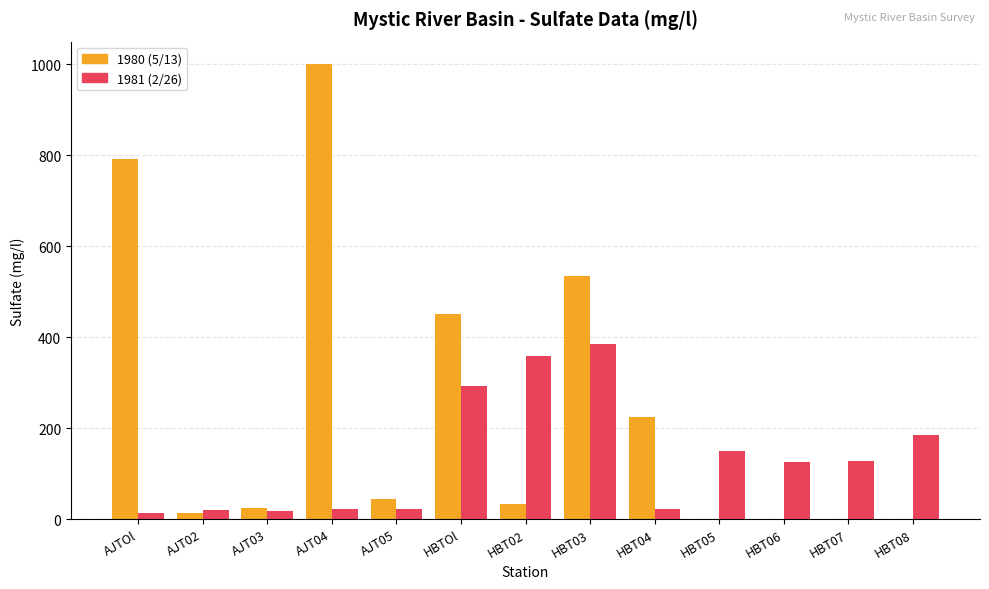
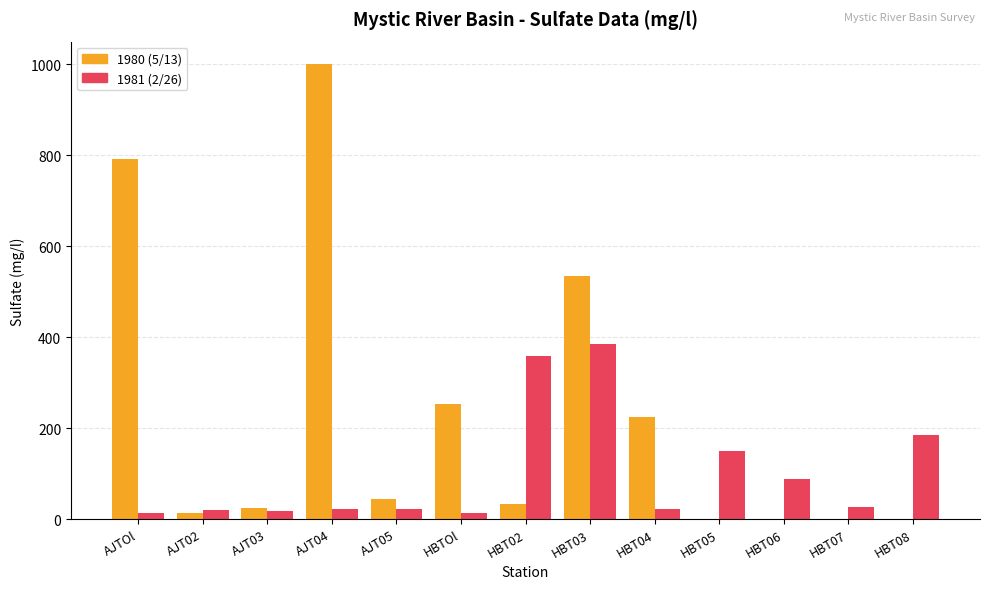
1980 (5/13), HBTOl: 450 -> 250
1981 (2/26), HBTOl: 290 -> 10
1981 (2/26), HBT06: 130 -> 90
1981 (2/26), HBT07: 130 -> 30
